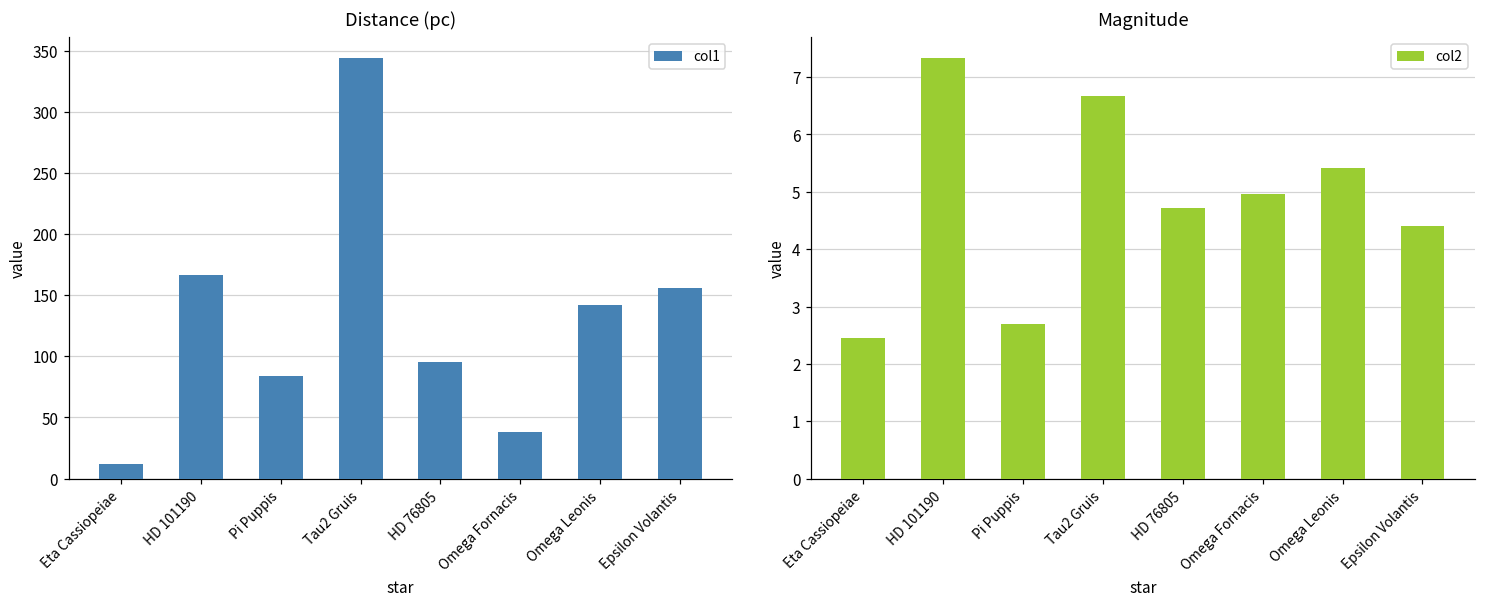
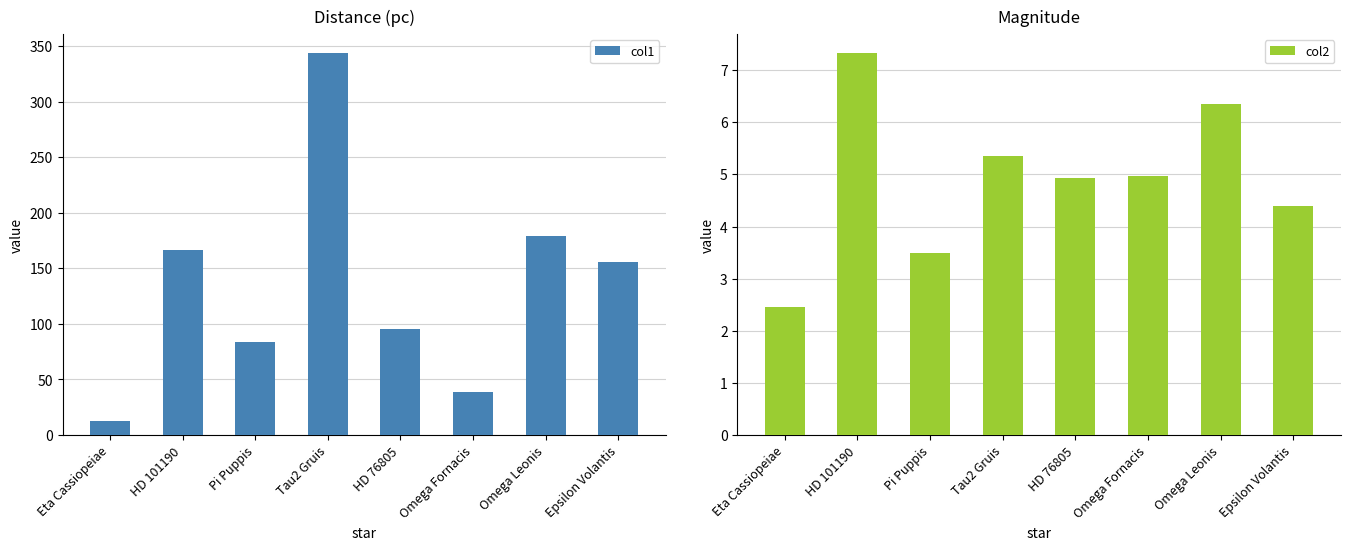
Distance (pc), Omega Leonis: 142 -> 179
Magnitude, Pi Puppis: 2.7 -> 3.5
Magnitude, Tau2 Gruis: 6.7 -> 5.4
Magnitude, HD 76805: 4.7 -> 4.9
Magnitude, Omega Leonis: 5.4 -> 6.4
